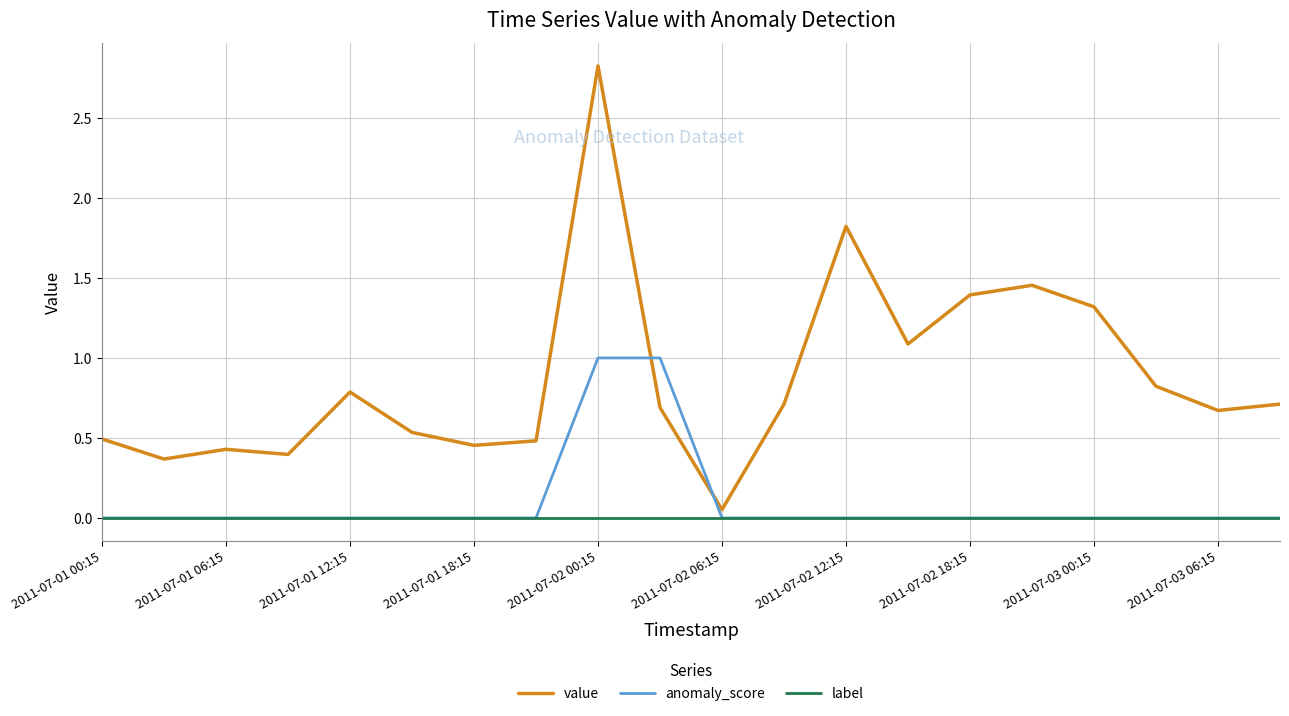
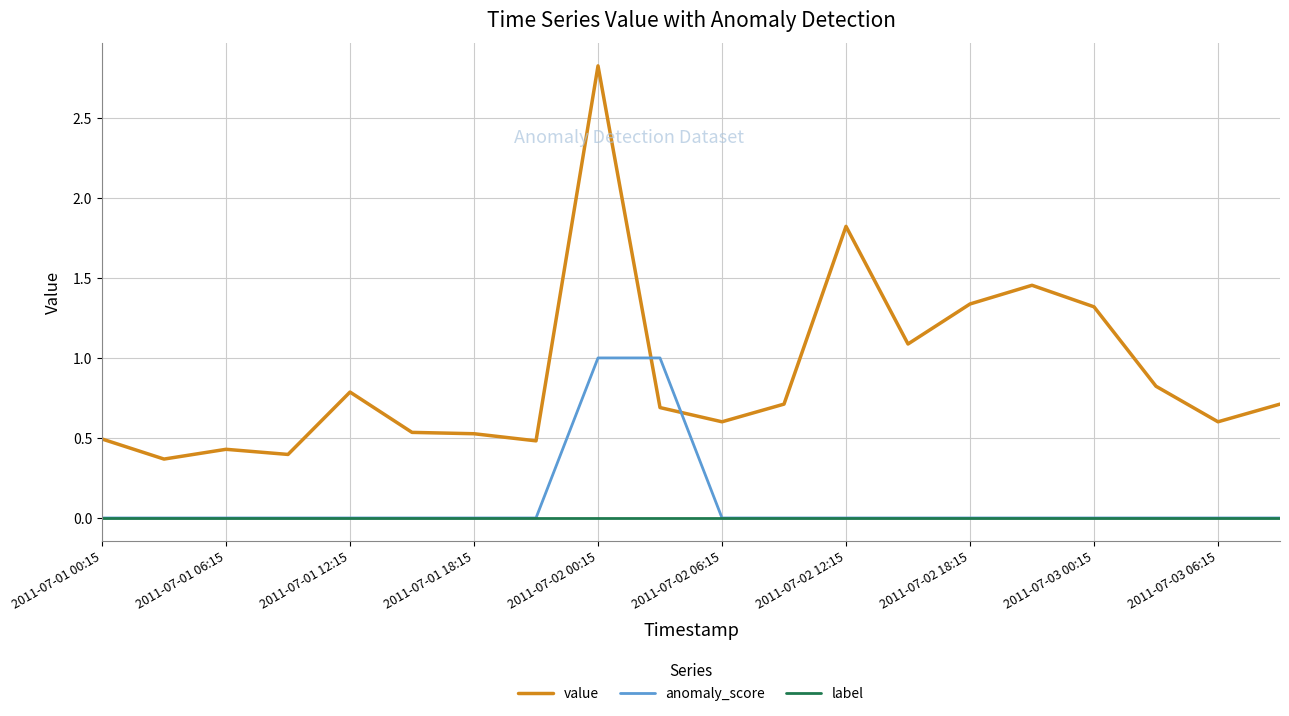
value, 2011-07-01 18:15: 0.45 -> 0.53
value, 2011-07-02 06:15: 0.05 -> 0.60
value, 2011-07-02 18:15: 1.39 -> 1.34
value, 2011-07-03 06:15: 0.67 -> 0.60
